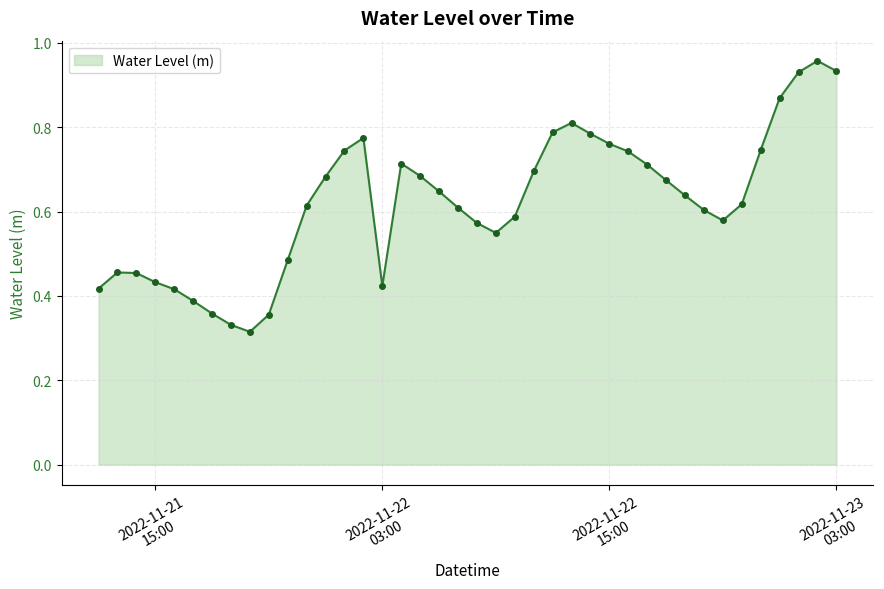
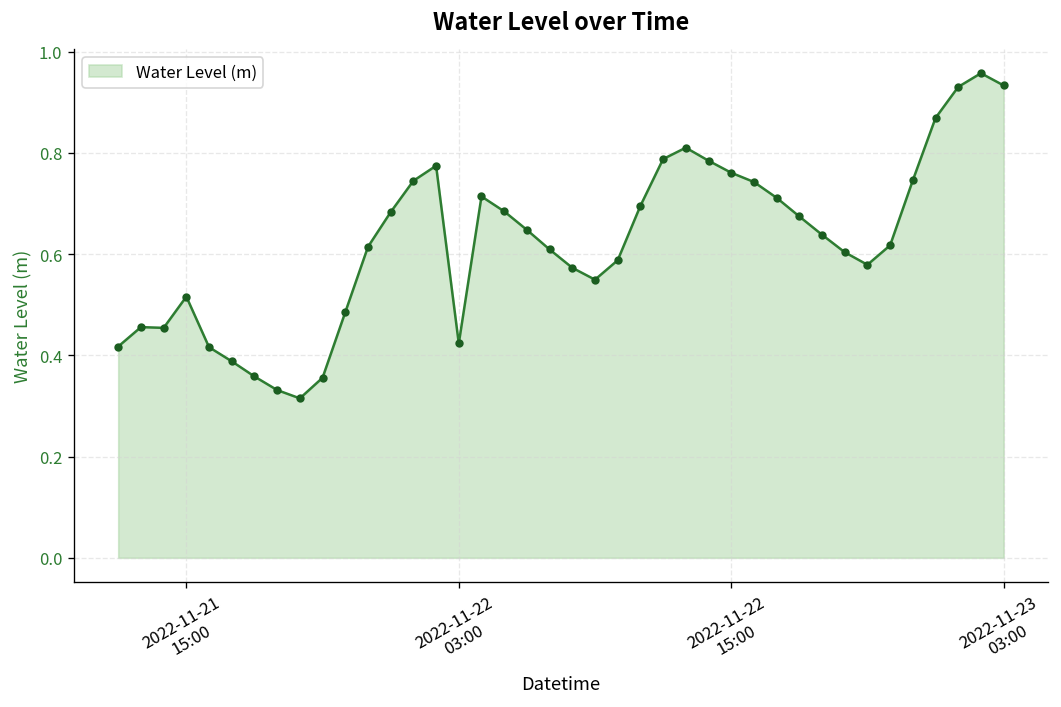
2022-11-21 15:00: 0.43 -> 0.52
